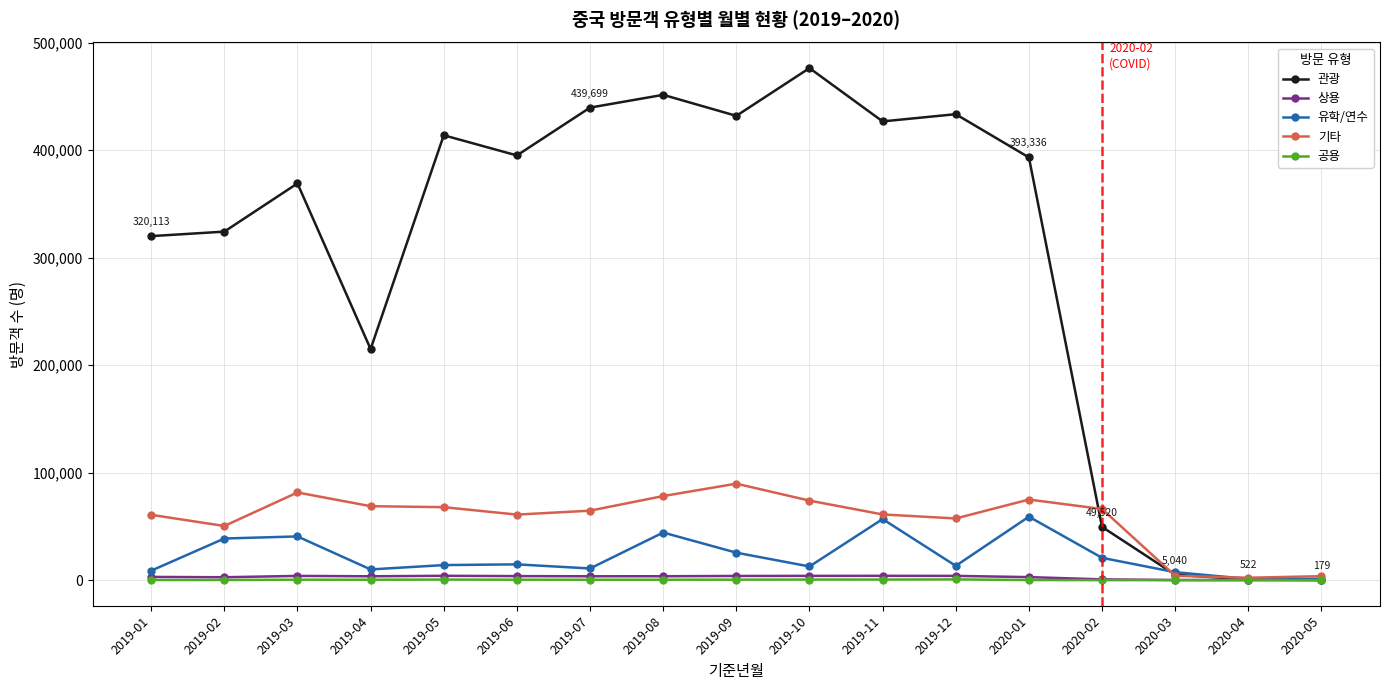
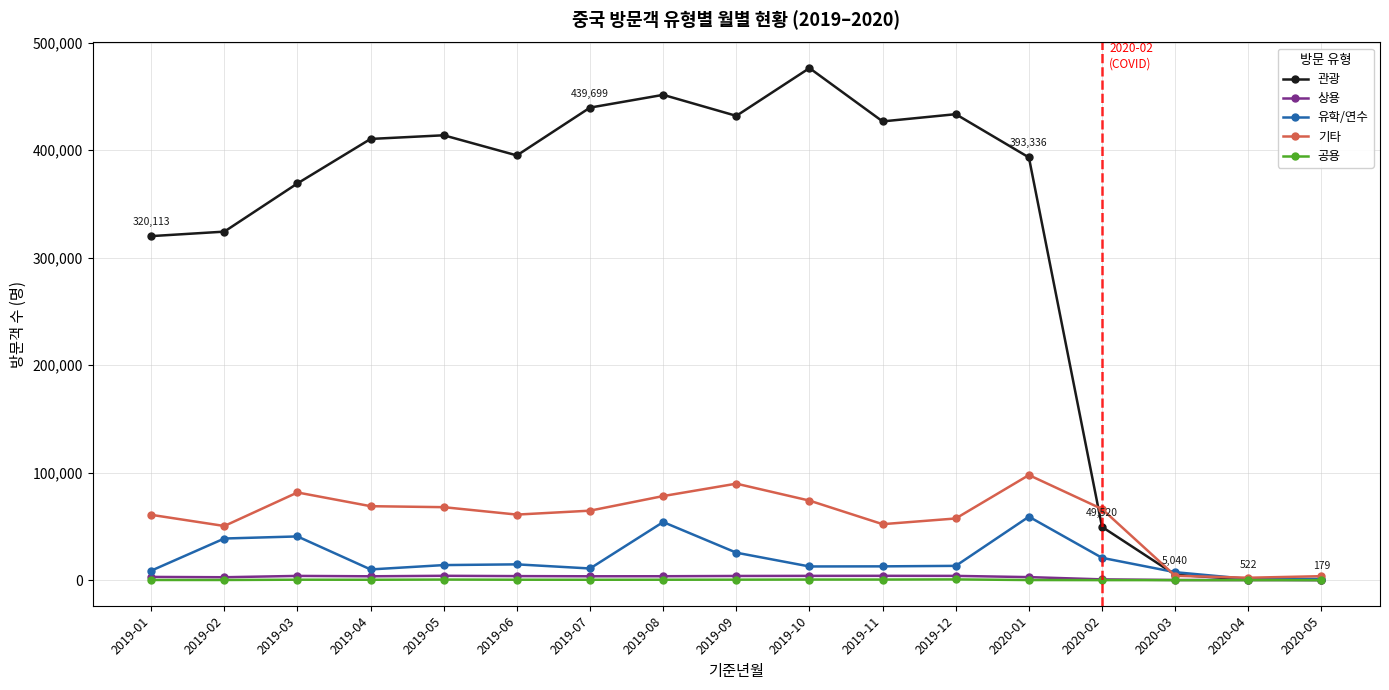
관광, 2019-04: 215,000 -> 411,000
유학/연수, 2019-08: 44,000 -> 54,000
유학/연수, 2019-11: 57,000 -> 13,000
기타, 2019-11: 61,000 -> 52,000
기타, 2020-01: 75,000 -> 98,000
